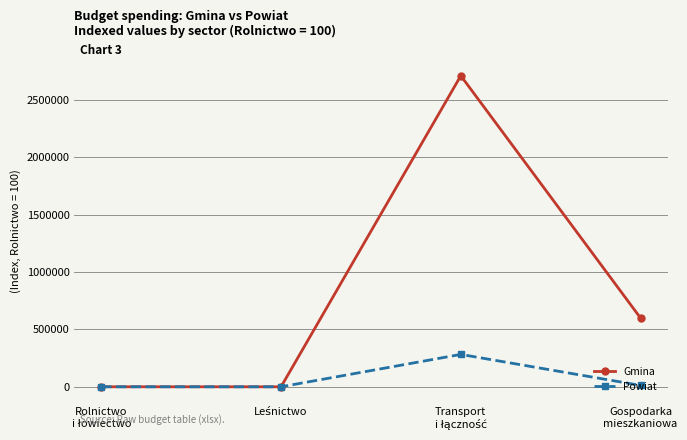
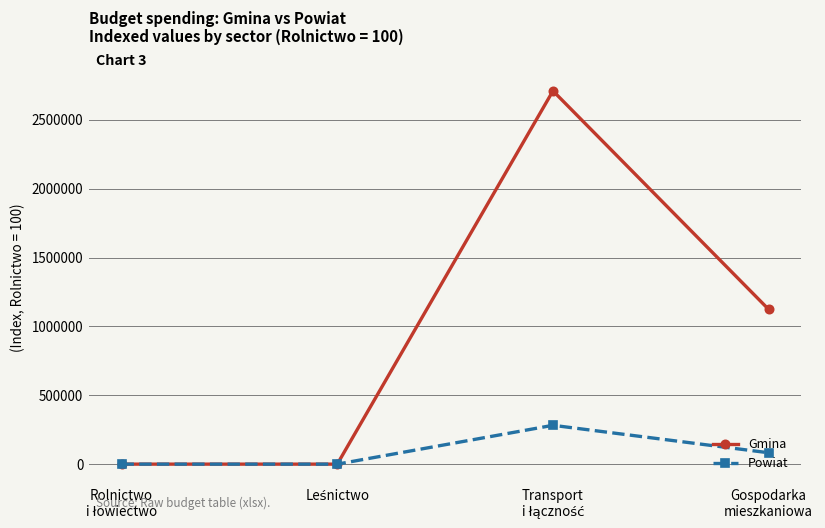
Gmina, Gospodarka mieszkaniowa: 600000 -> 1120000
Powiat, Gospodarka mieszkaniowa: 10000 -> 80000
